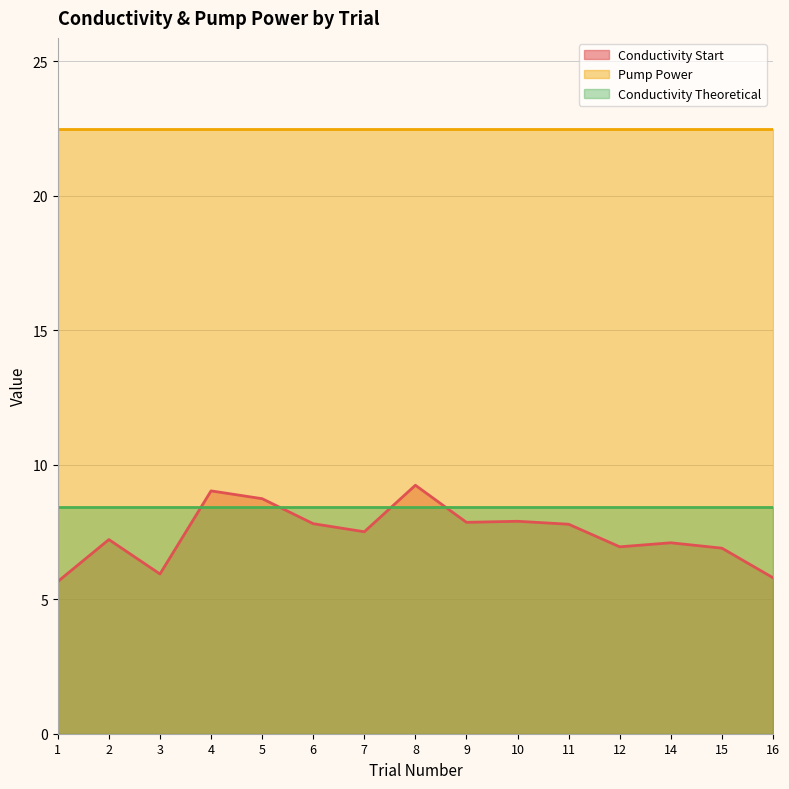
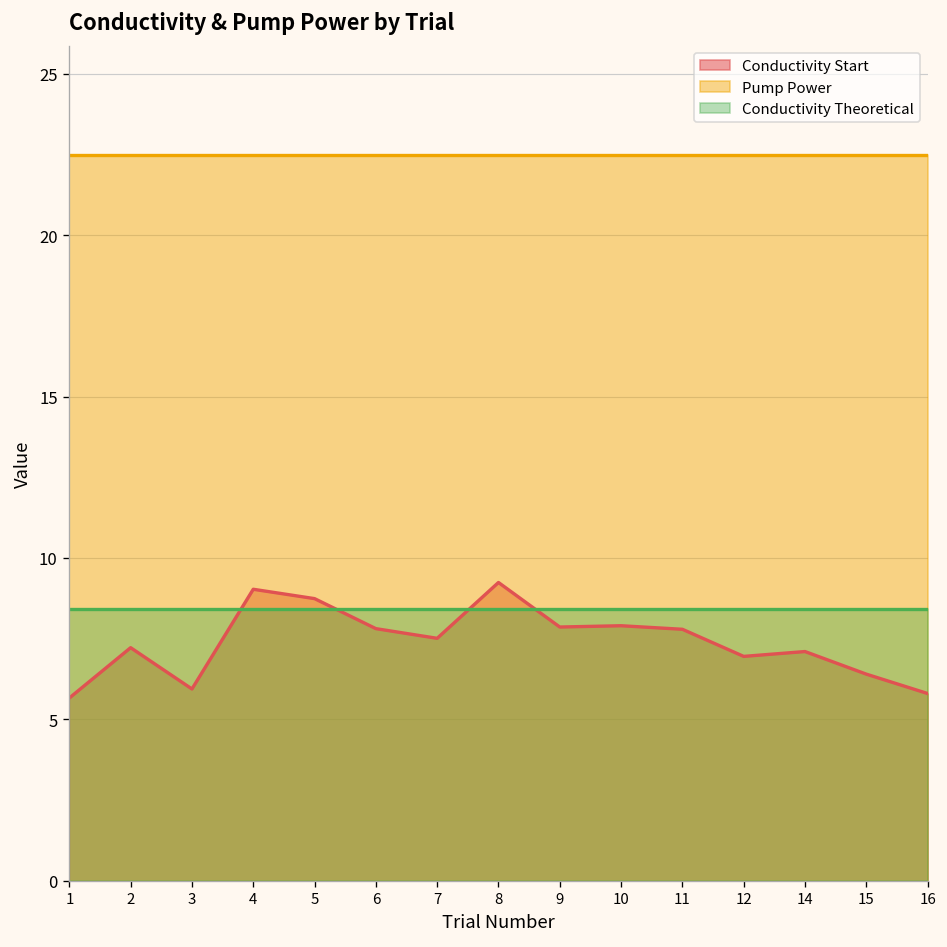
Conductivity Start, 15: 6.9 -> 6.4
